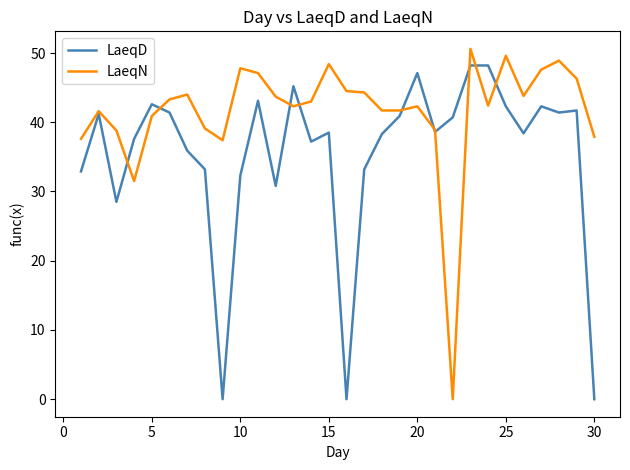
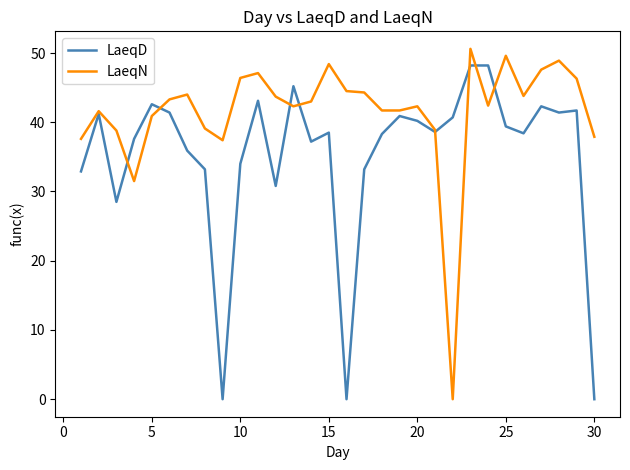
LaeqD, 10: 32 -> 34
LaeqN, 10: 48 -> 46
LaeqD, 20: 47 -> 40
LaeqD, 25: 42 -> 39
